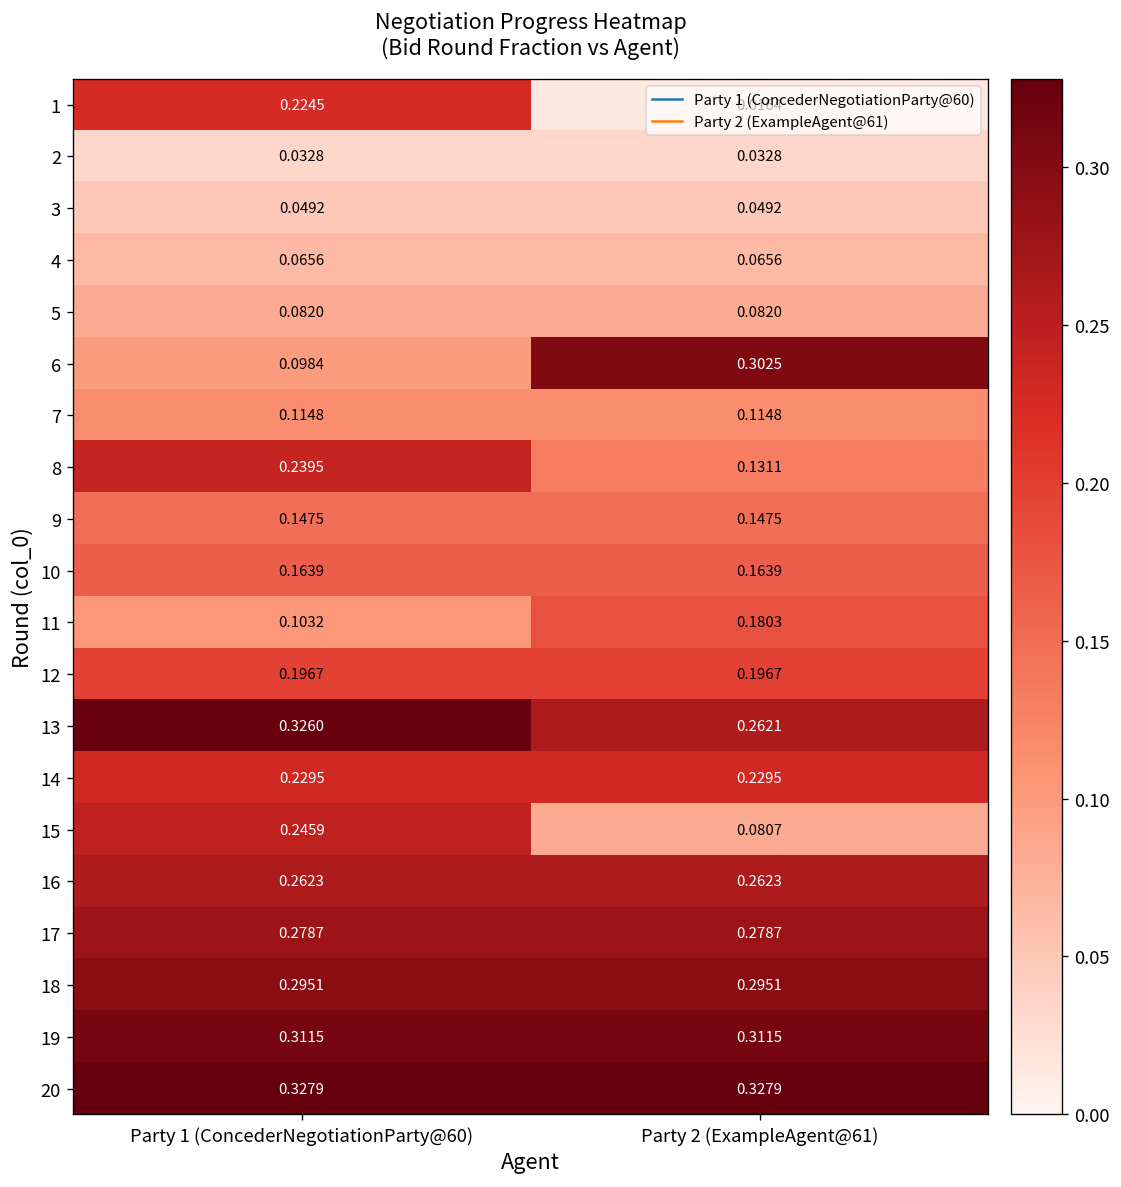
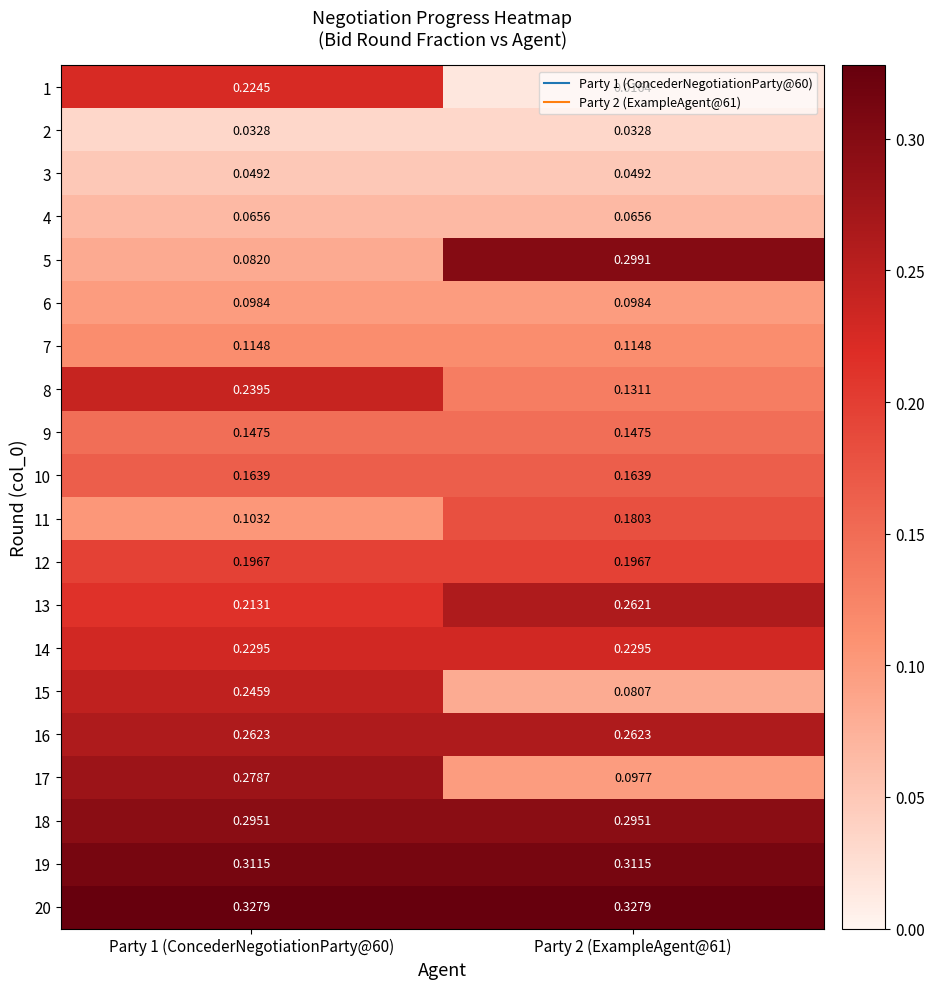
5, Party 2 (ExampleAgent@61): 0.0820 -> 0.2991
6, Party 2 (ExampleAgent@61): 0.3025 -> 0.0984
13, Party 1 (ConcederNegotiationParty@60): 0.3260 -> 0.2131
17, Party 2 (ExampleAgent@61): 0.2787 -> 0.0977
